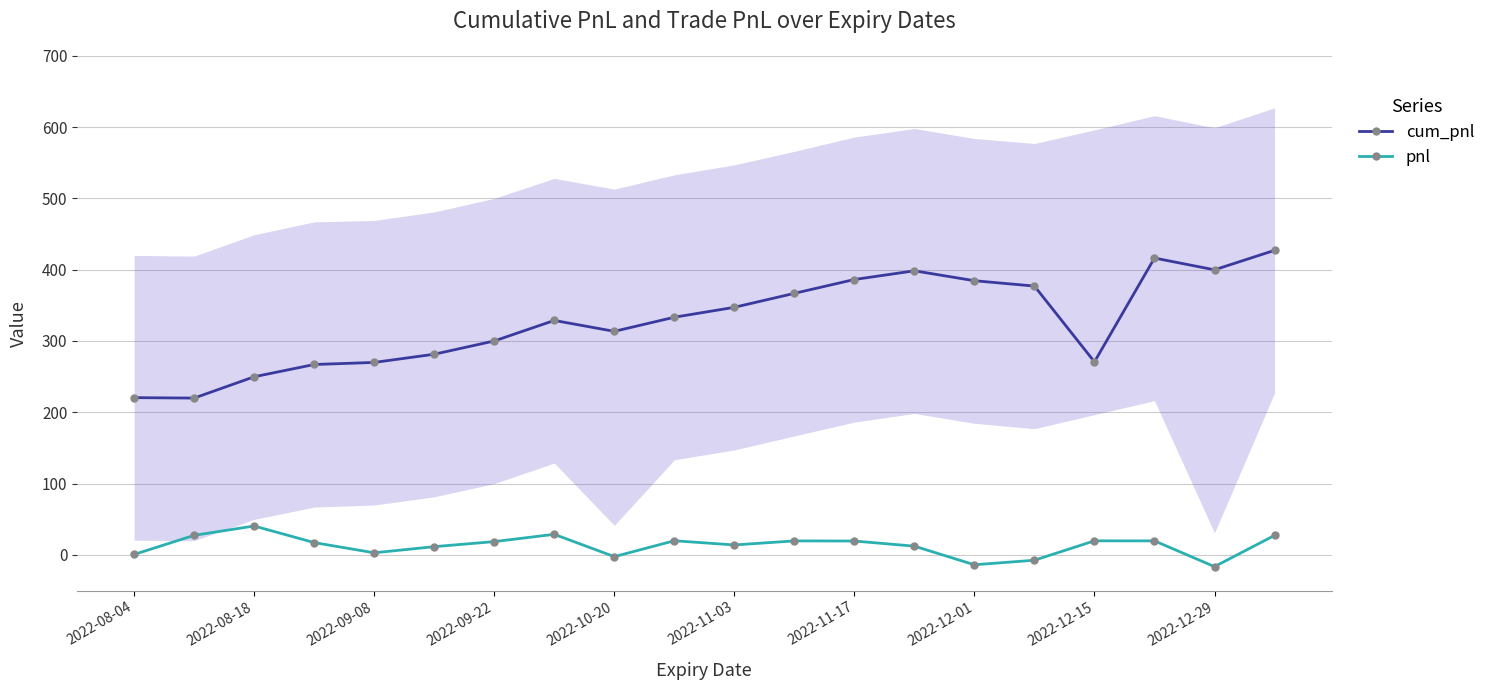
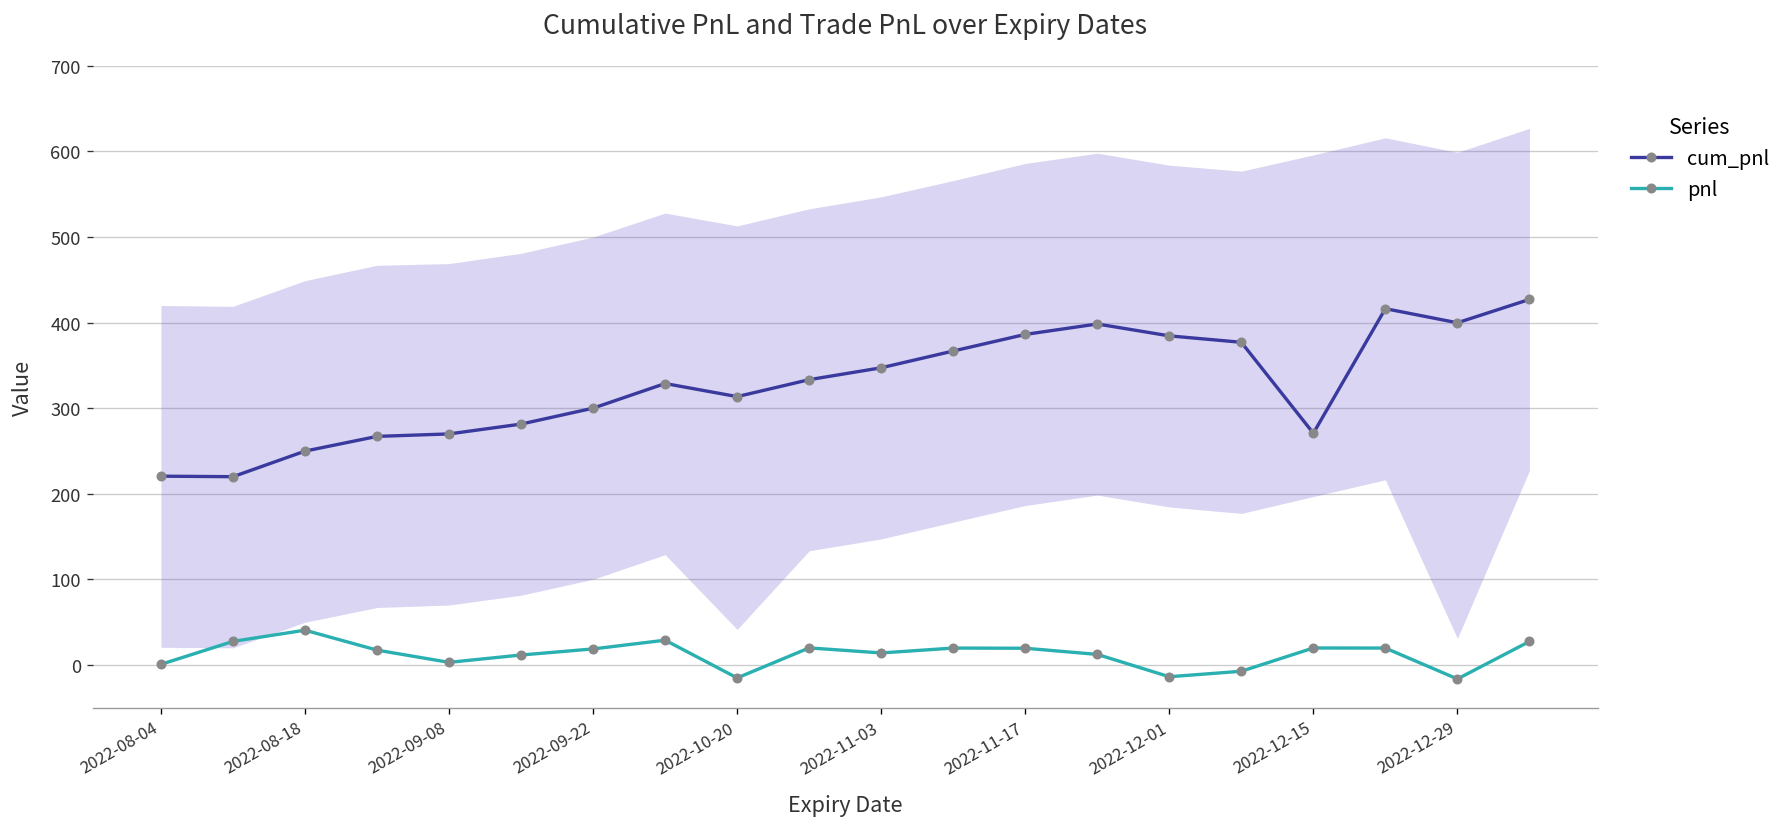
pnl, 2022-10-20: 0 -> -20
